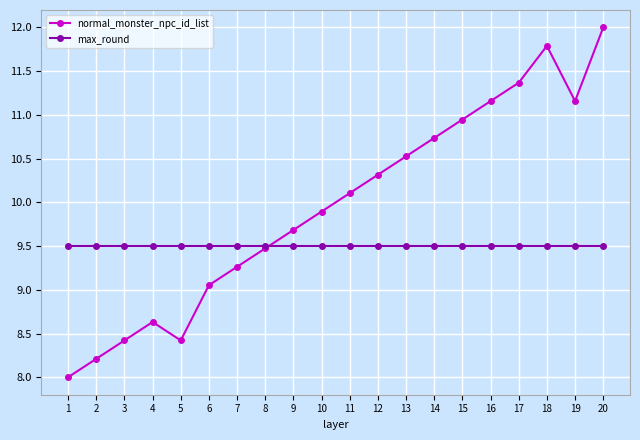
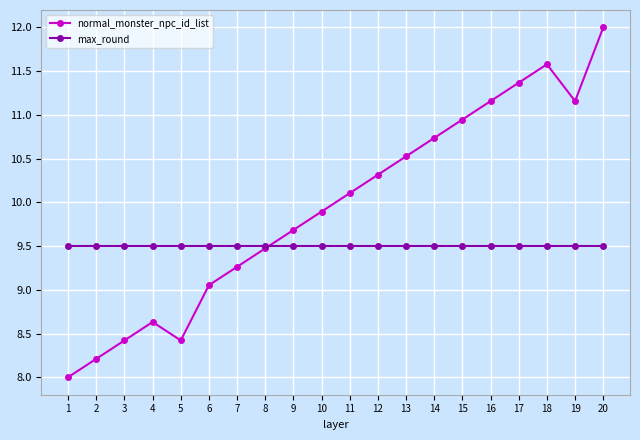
normal_monster_npc_id_list, 18: 11.8 -> 11.6
